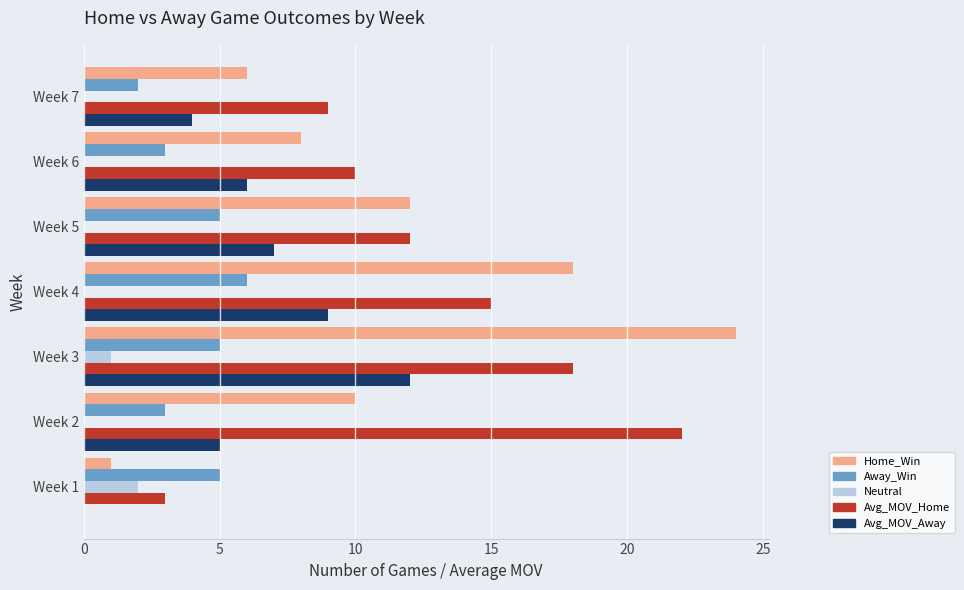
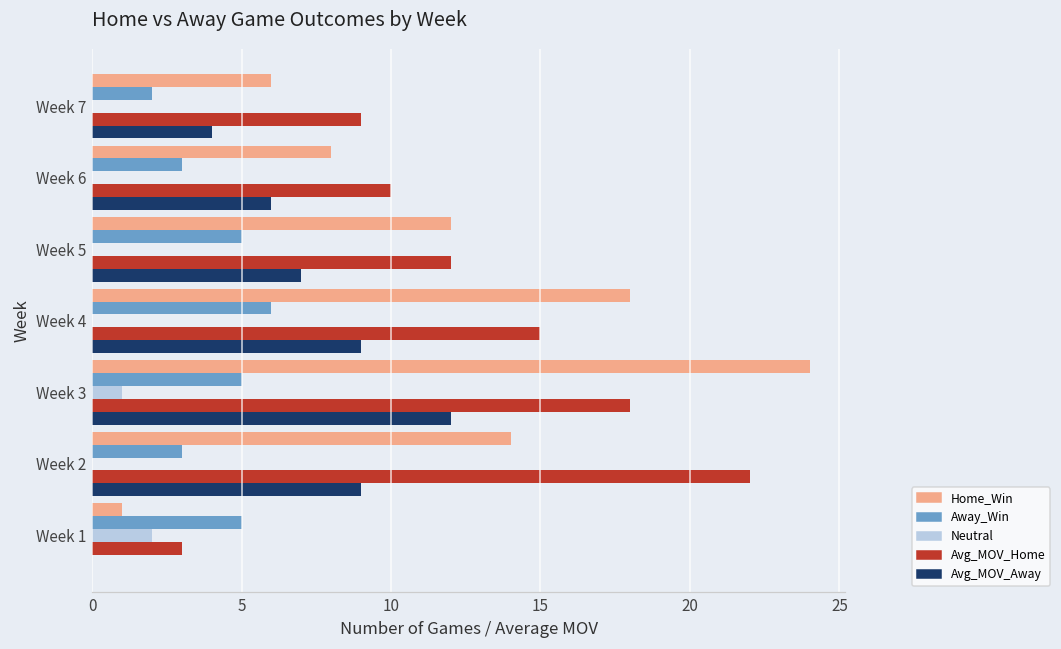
Home_Win, Week 2: 10 -> 14
Avg_MOV_Away, Week 2: 5 -> 9
